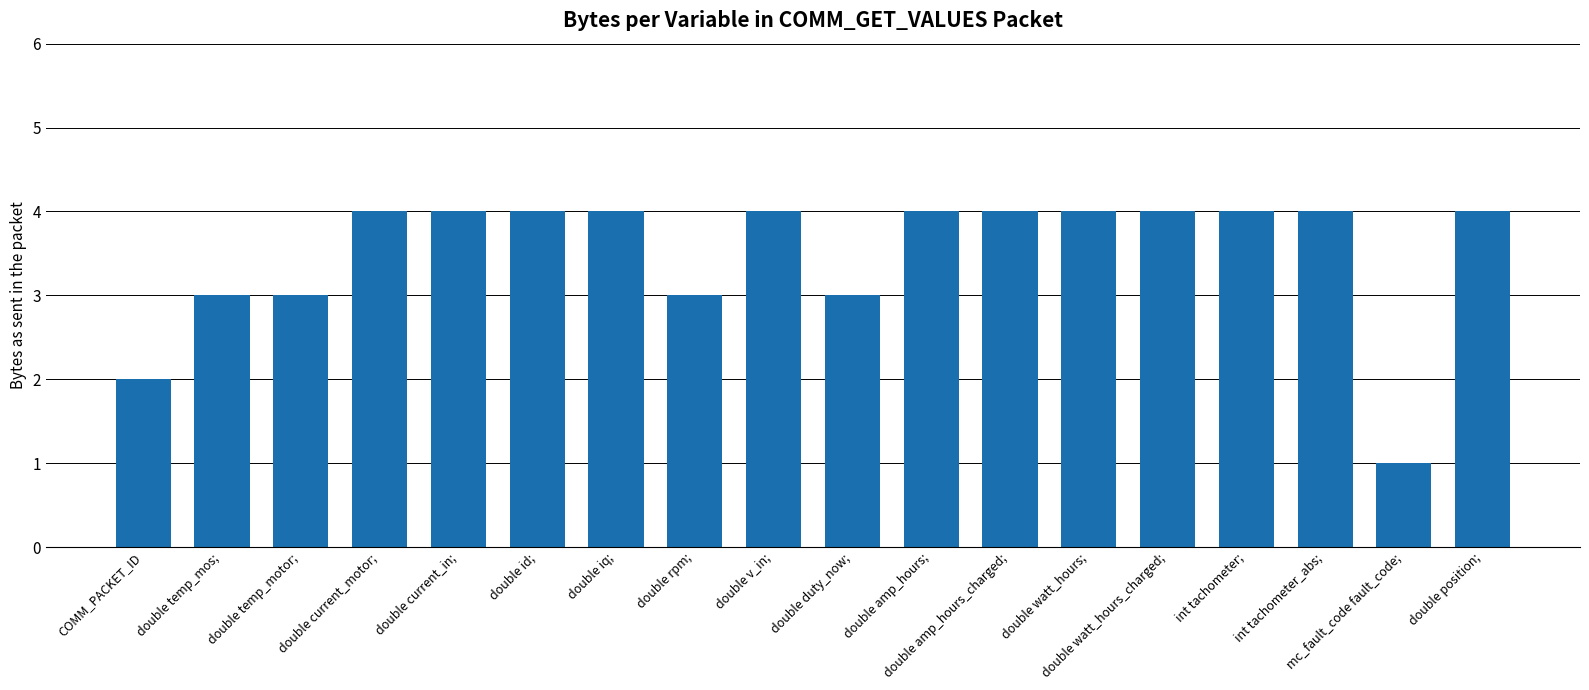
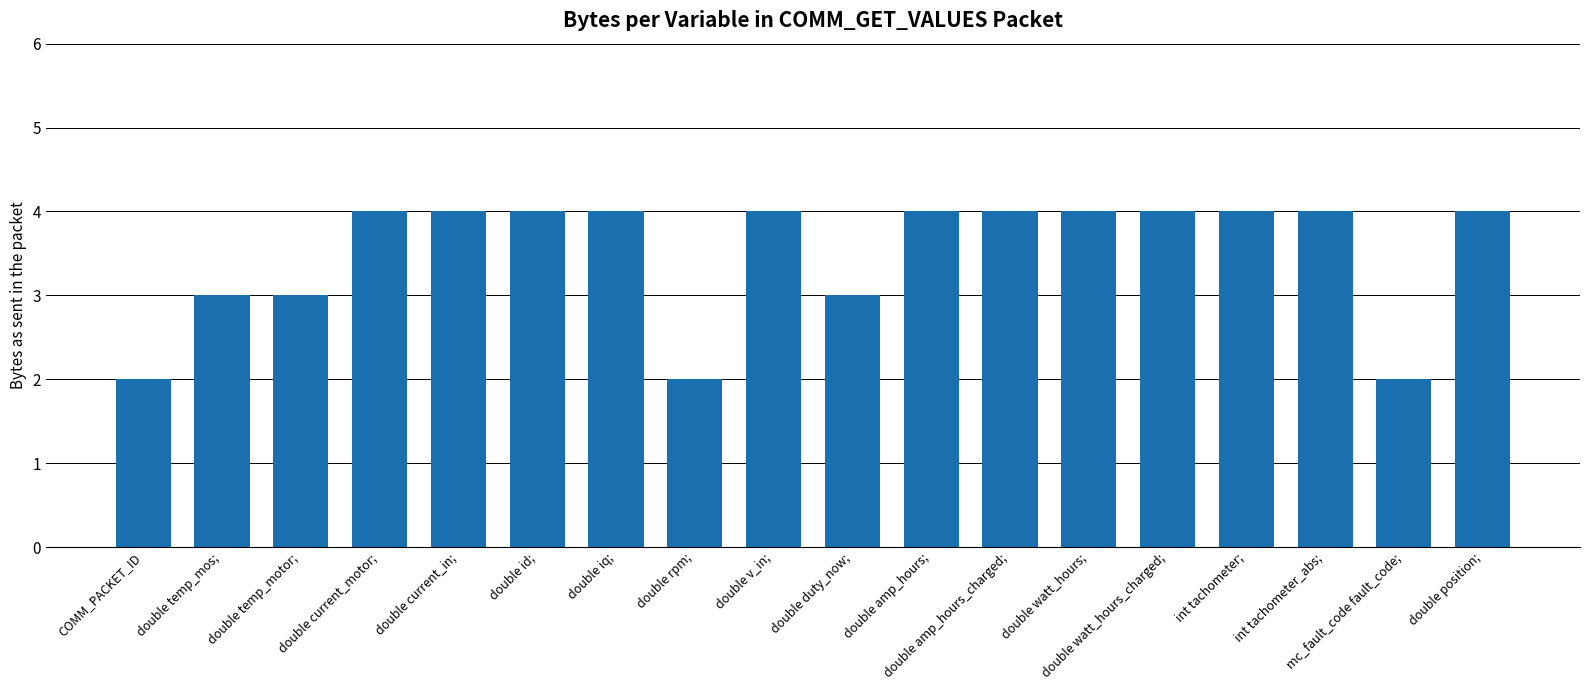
double rpm;: 3 -> 2
mc_fault_code fault_code;: 1 -> 2
